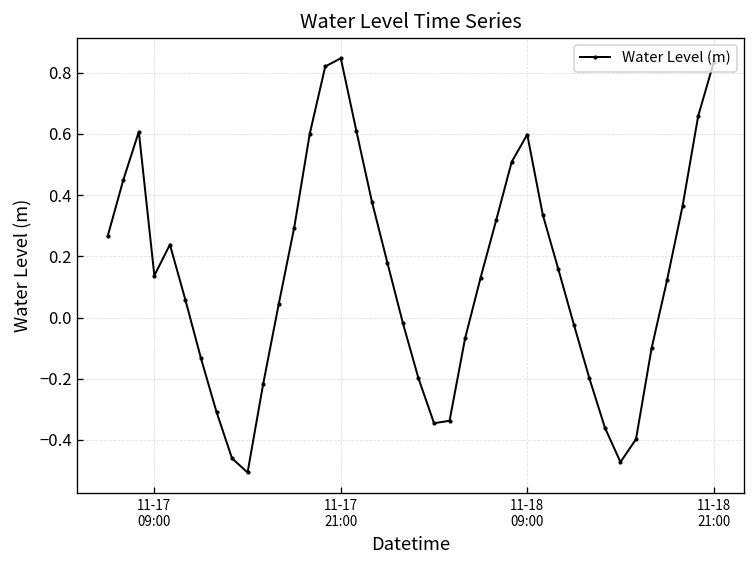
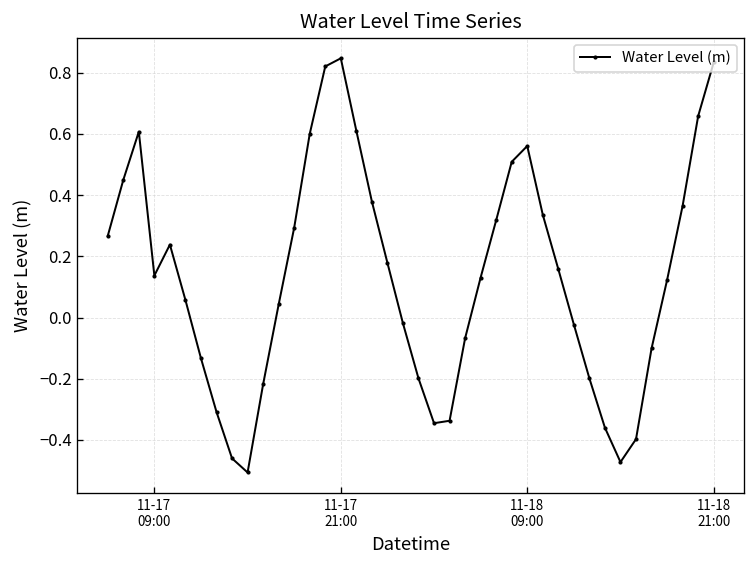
11-18 09:00: 0.60 -> 0.56
